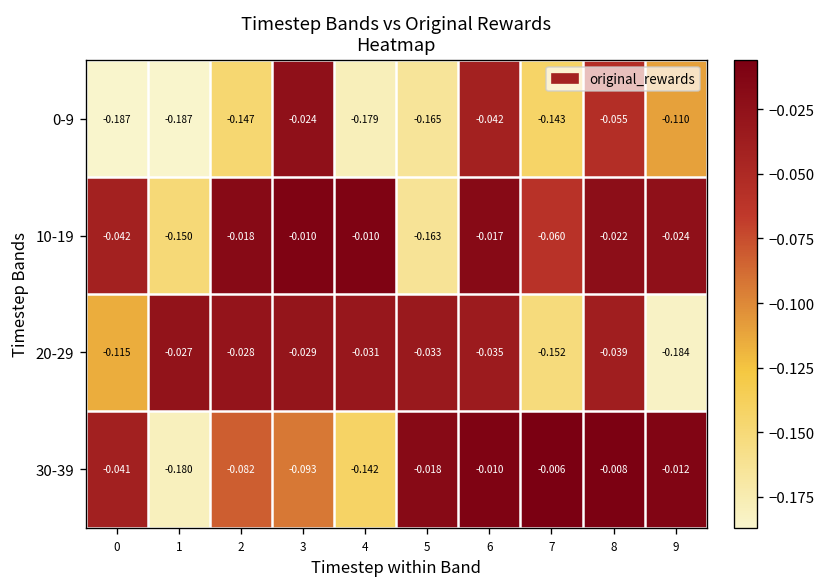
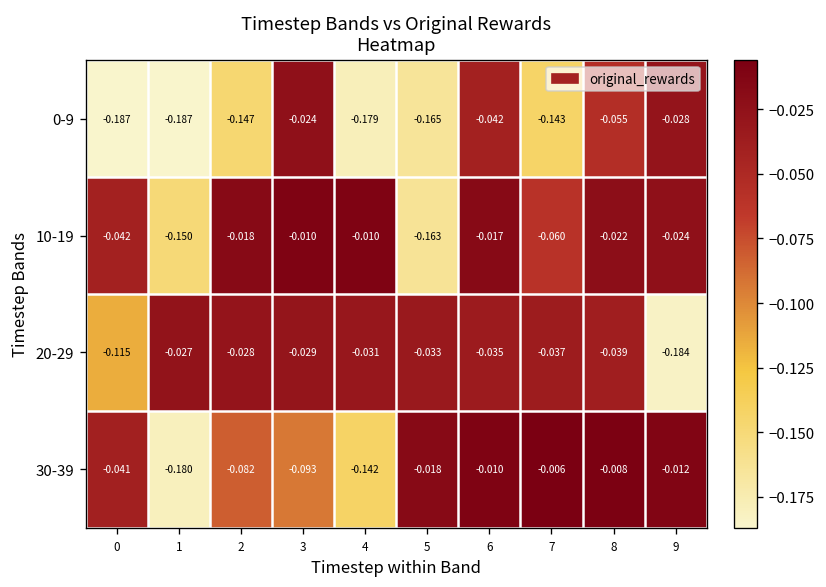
0-9, 9: -0.110 -> -0.028
20-29, 7: -0.152 -> -0.037
